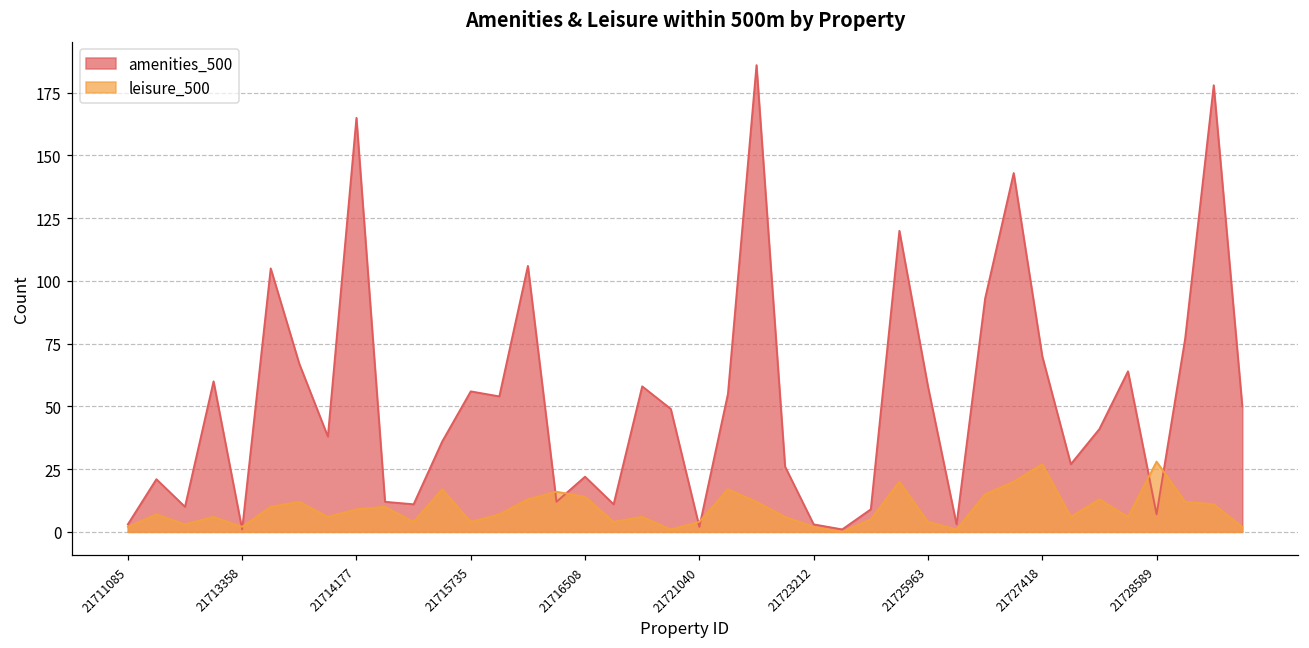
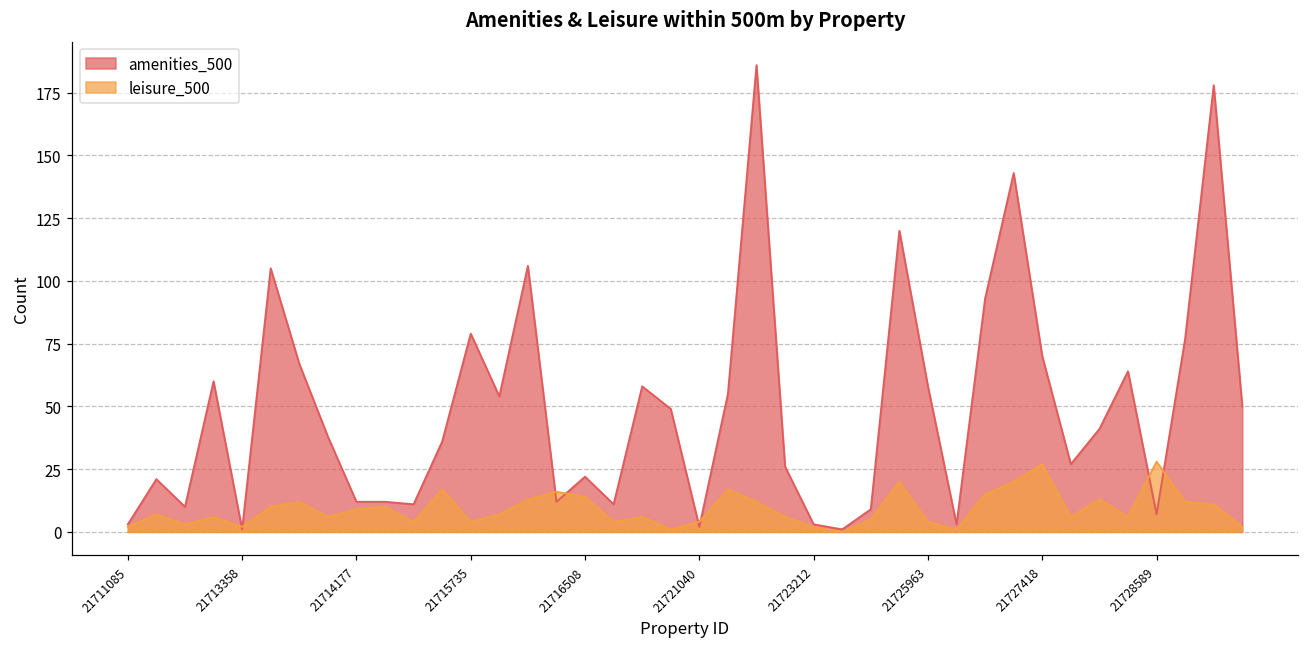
amenities_500, 21714177: 165 -> 12
amenities_500, 21715735: 56 -> 79
